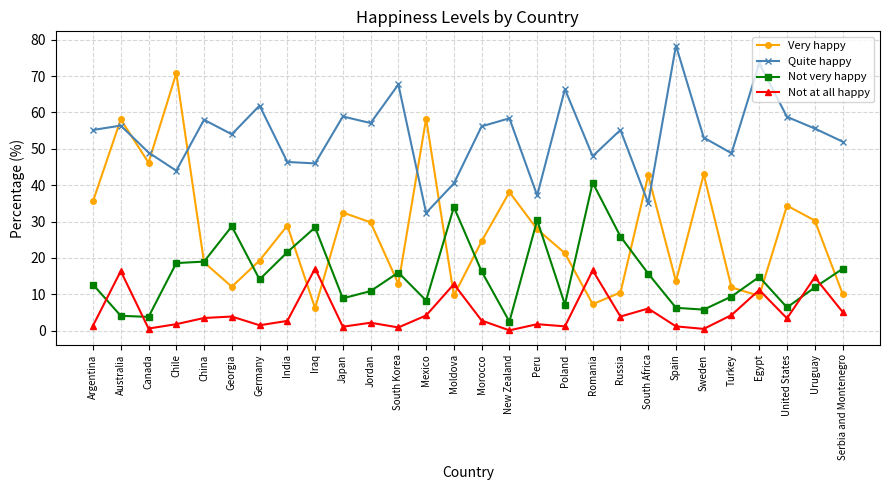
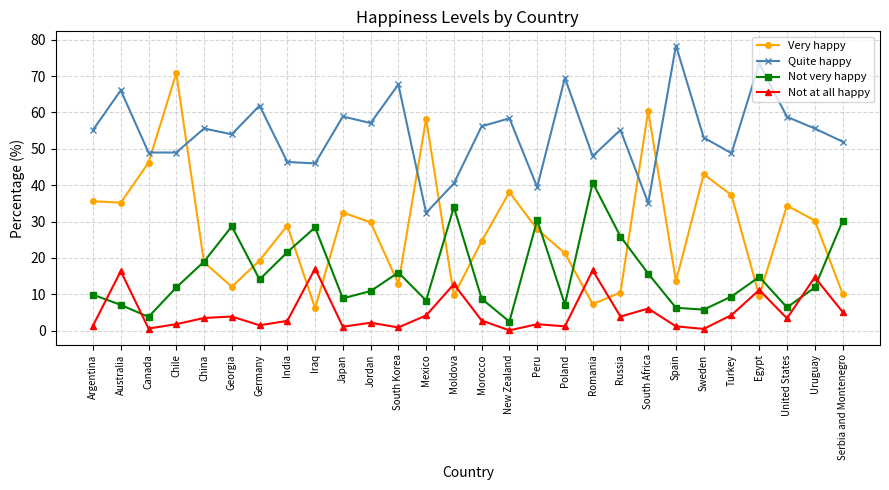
Not very happy, Argentina: 13 -> 10
Very happy, Australia: 58 -> 35
Quite happy, Australia: 56 -> 66
Not very happy, Australia: 4 -> 7
Quite happy, Chile: 44 -> 49
Not very happy, Chile: 19 -> 12
Quite happy, China: 58 -> 56
Not very happy, Morocco: 16 -> 9
Quite happy, Peru: 37 -> 40
Quite happy, Poland: 66 -> 70
Very happy, South Africa: 43 -> 61
Very happy, Turkey: 12 -> 37
Not very happy, Serbia and Montenegro: 17 -> 30
